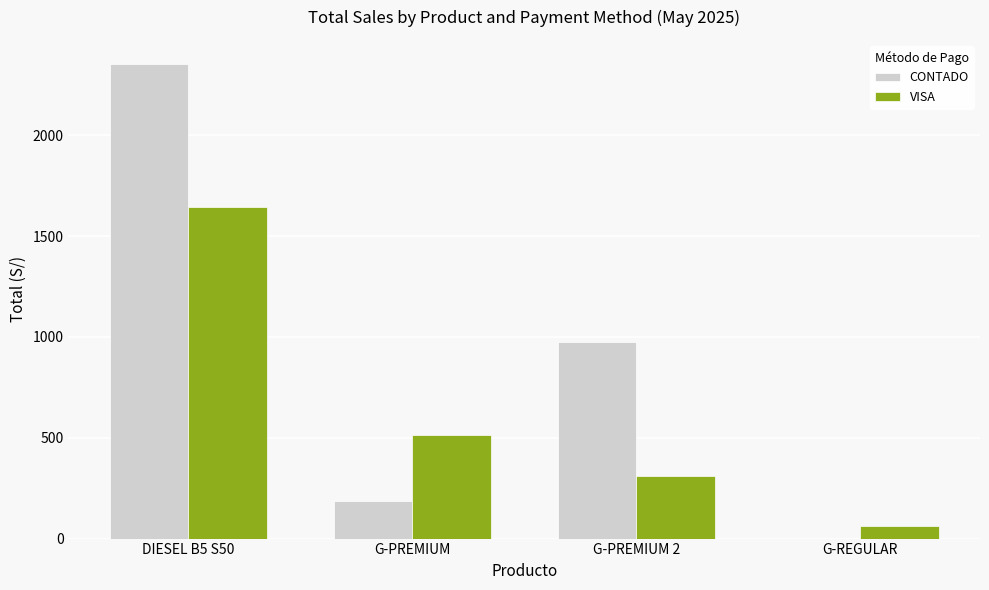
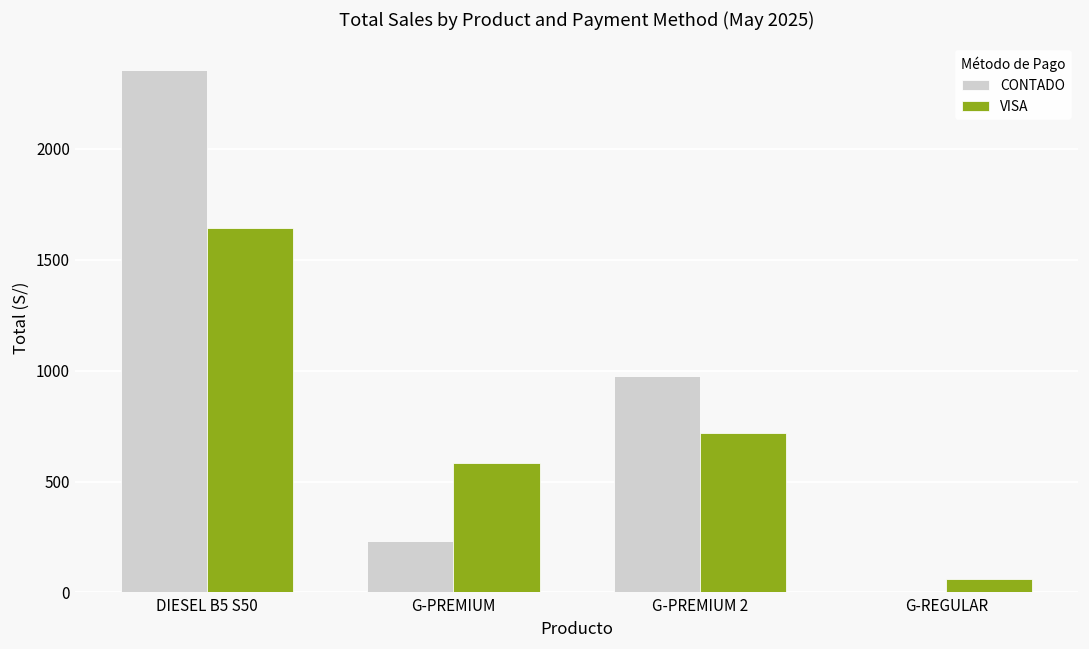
CONTADO, G-PREMIUM: 190 -> 230
VISA, G-PREMIUM: 520 -> 580
VISA, G-PREMIUM 2: 310 -> 720
